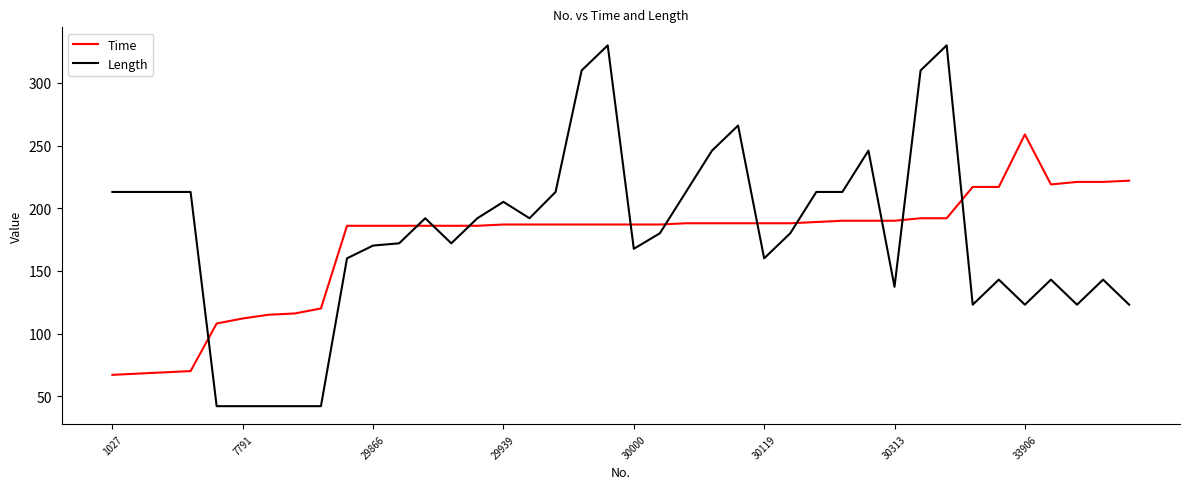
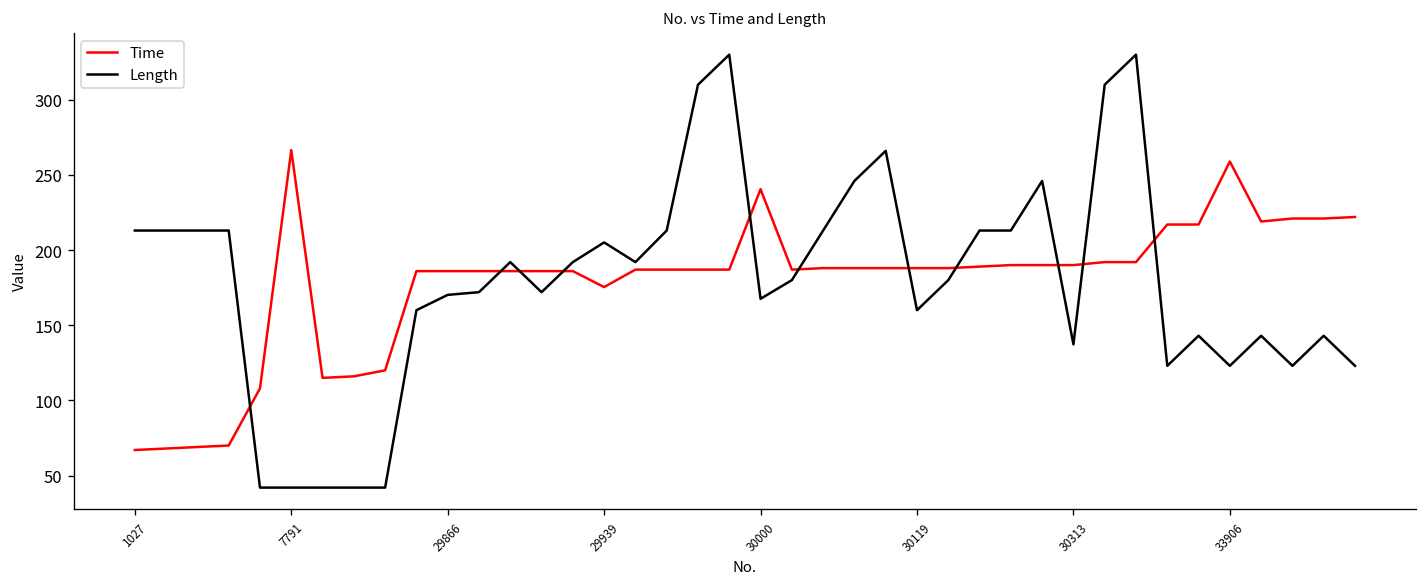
Time, 7791: 112 -> 267
Time, 29939: 187 -> 175
Time, 30000: 187 -> 241
